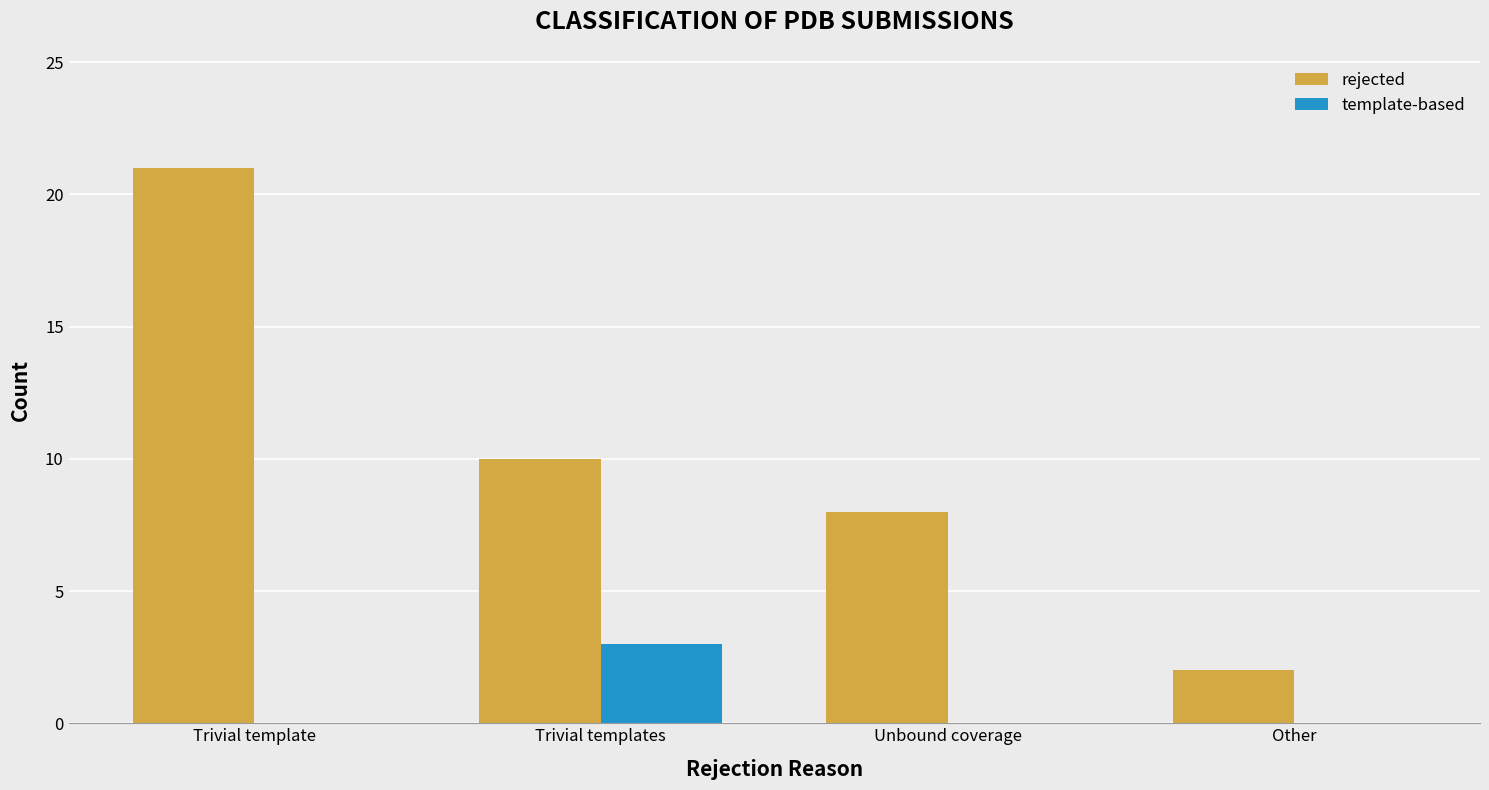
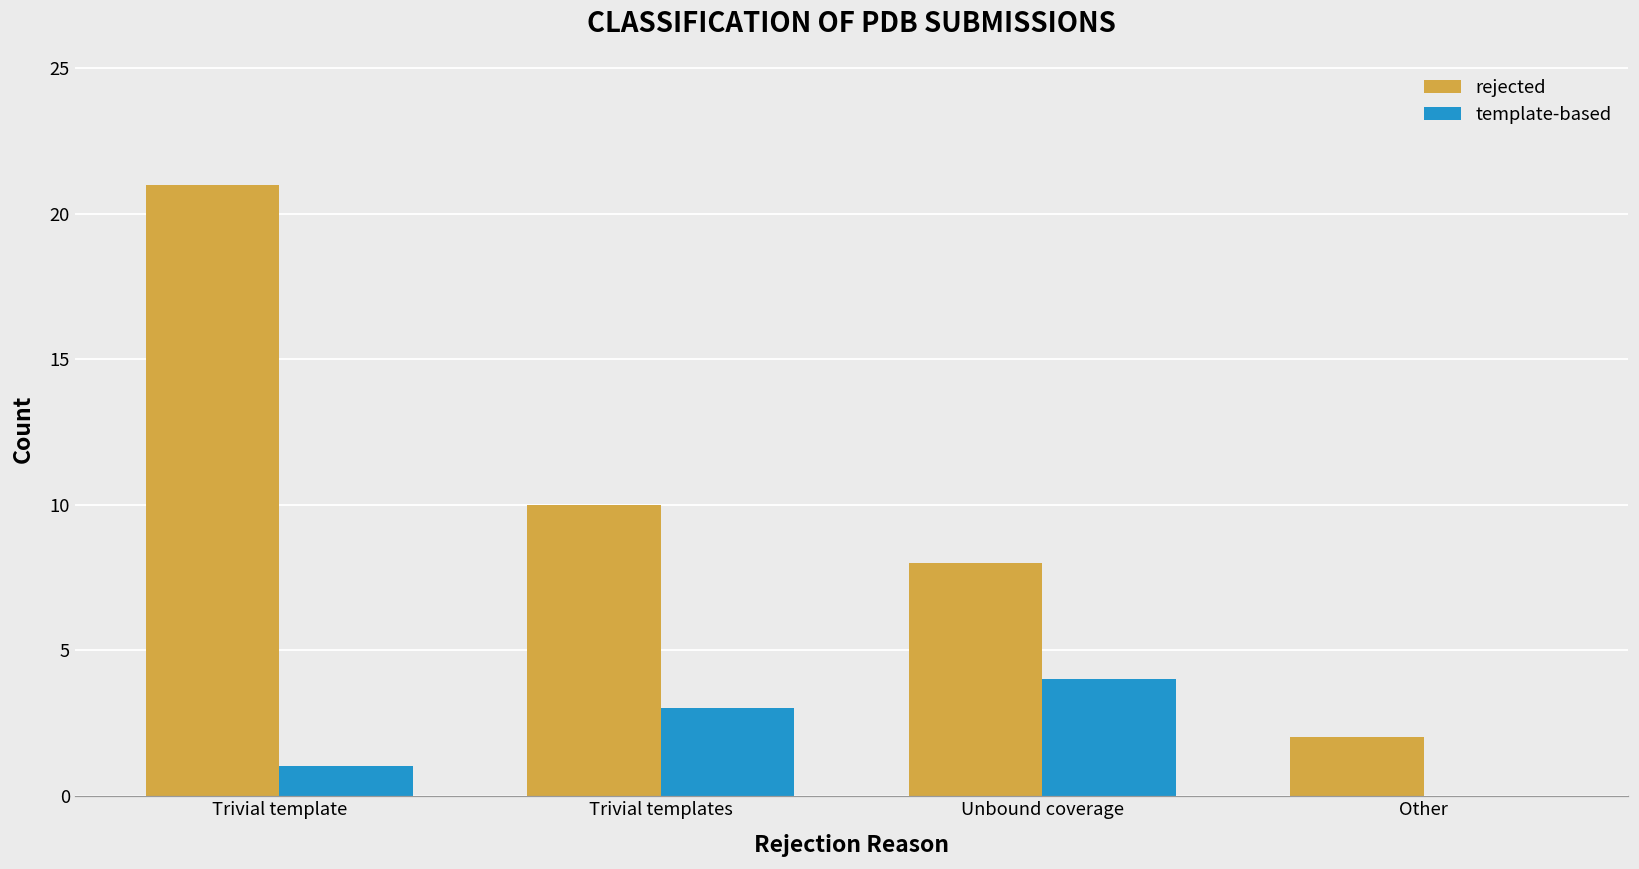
template-based, Trivial template: 0 -> 1
template-based, Unbound coverage: 0 -> 4
